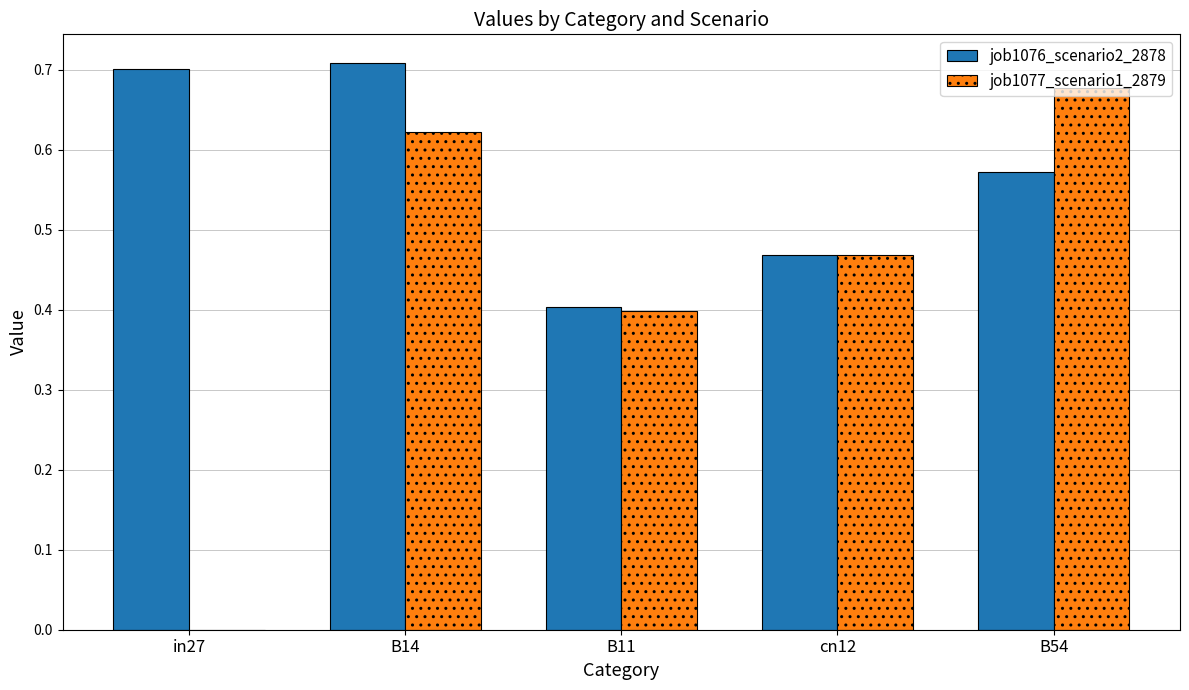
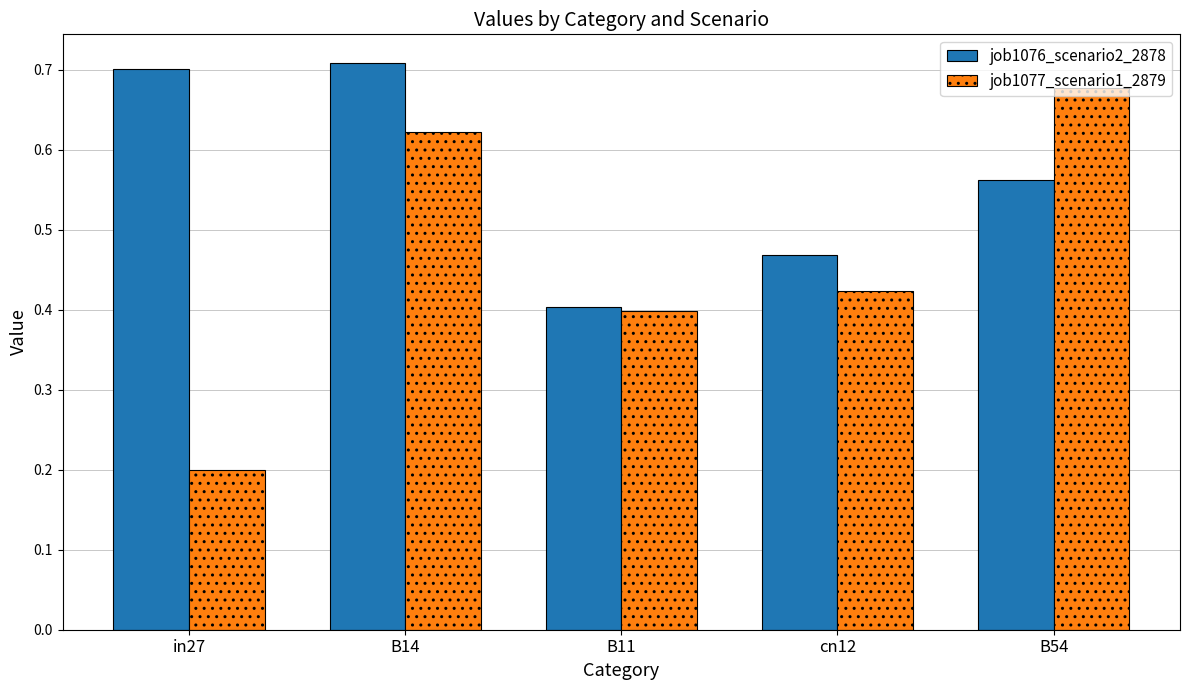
job1077_scenario1_2879, in27: 0.0 -> 0.2
job1077_scenario1_2879, cn12: 0.47 -> 0.42
job1076_scenario2_2878, B54: 0.57 -> 0.56
